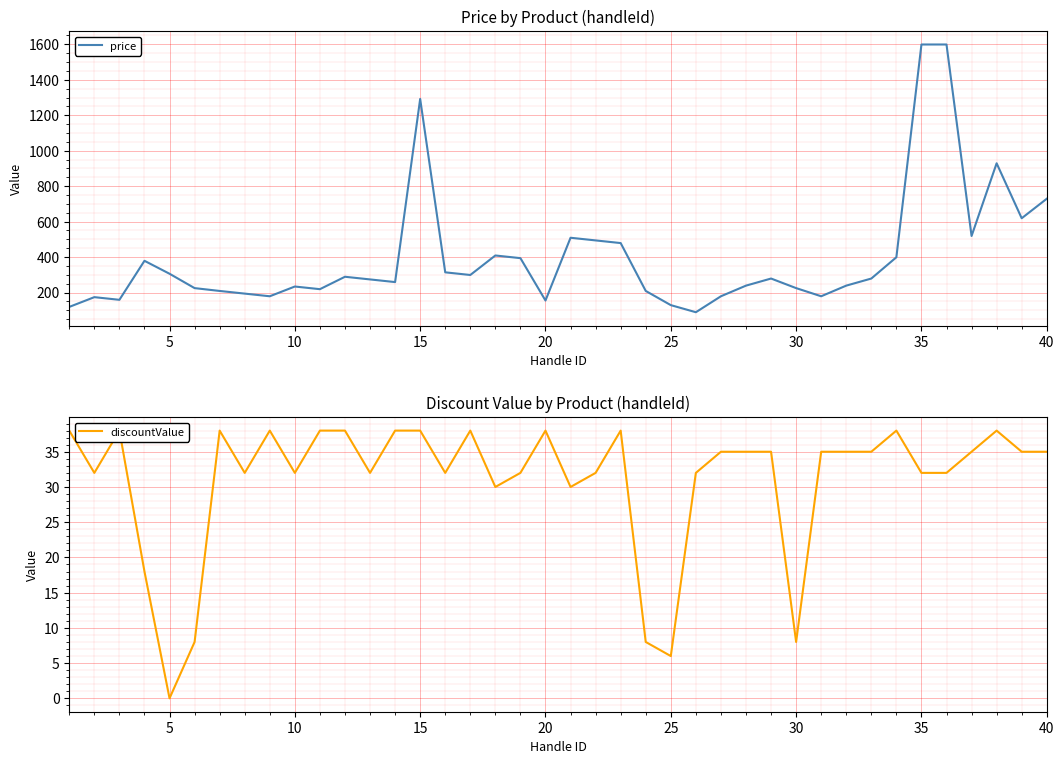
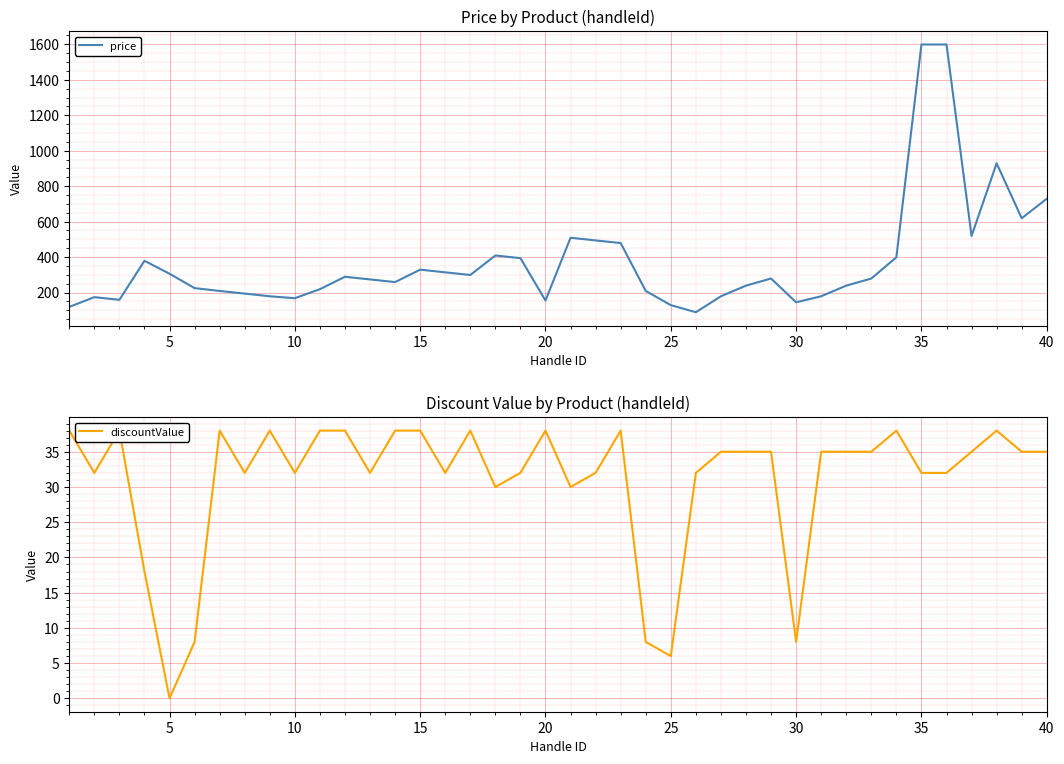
Price by Product (handleId), 10: 230 -> 170
Price by Product (handleId), 15: 1290 -> 330
Price by Product (handleId), 30: 230 -> 150
